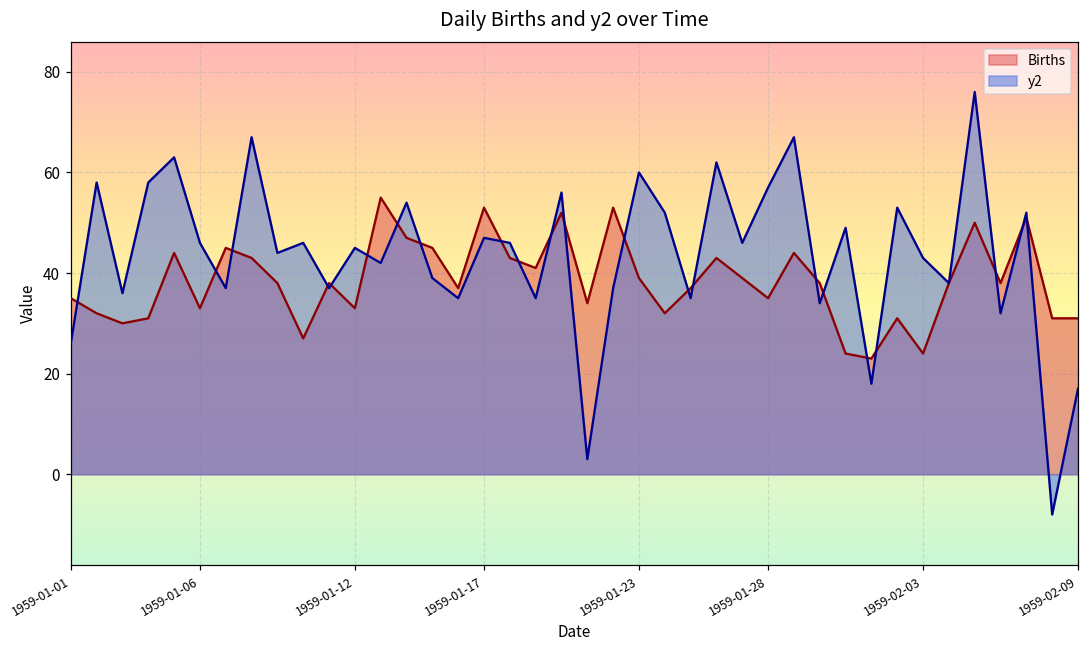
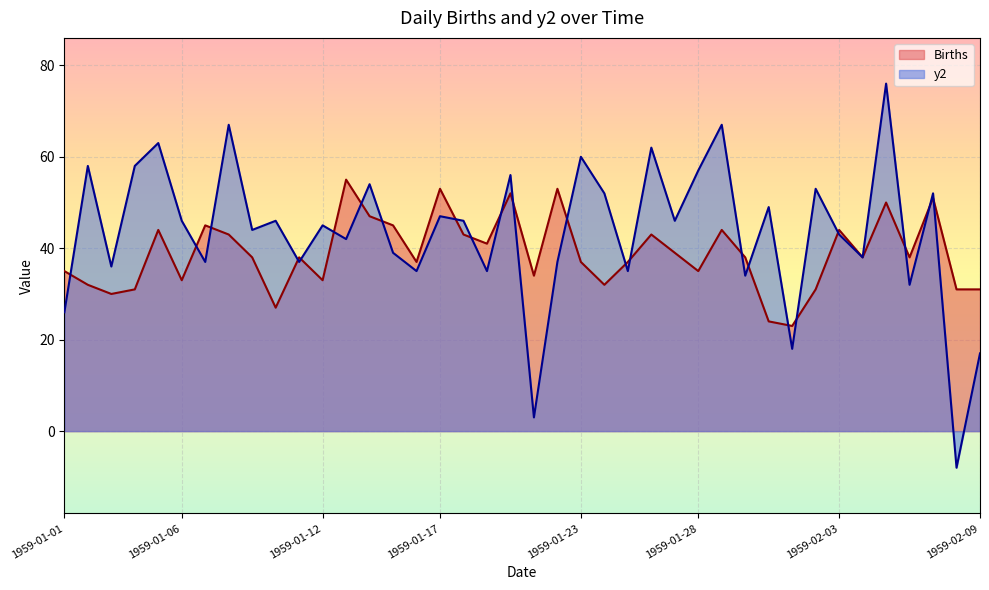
Births, 1959-01-23: 39 -> 37
Births, 1959-02-03: 24 -> 44
